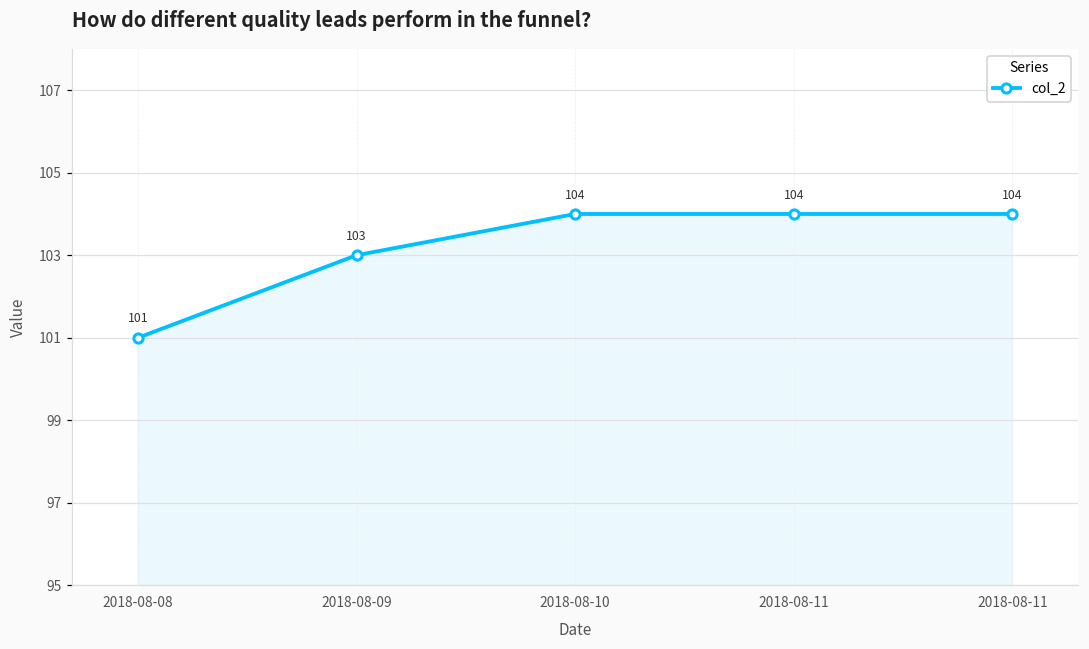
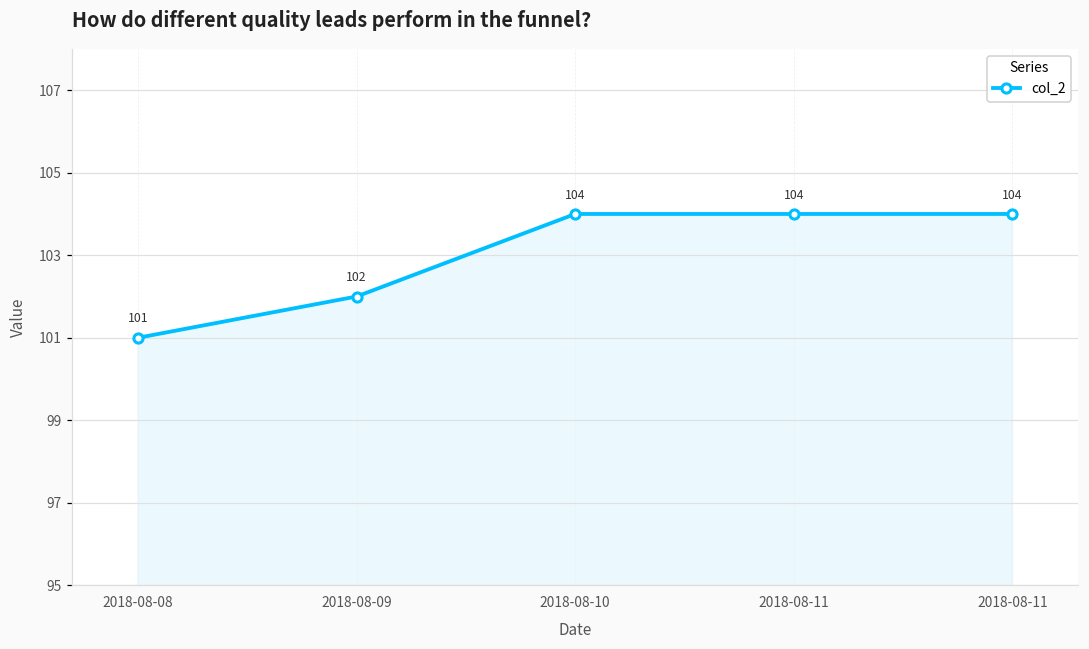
2018-08-09: 103 -> 102
